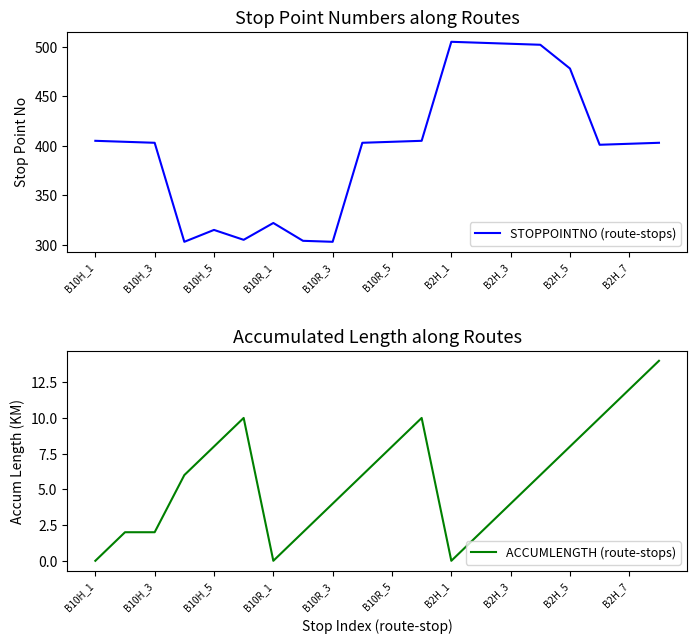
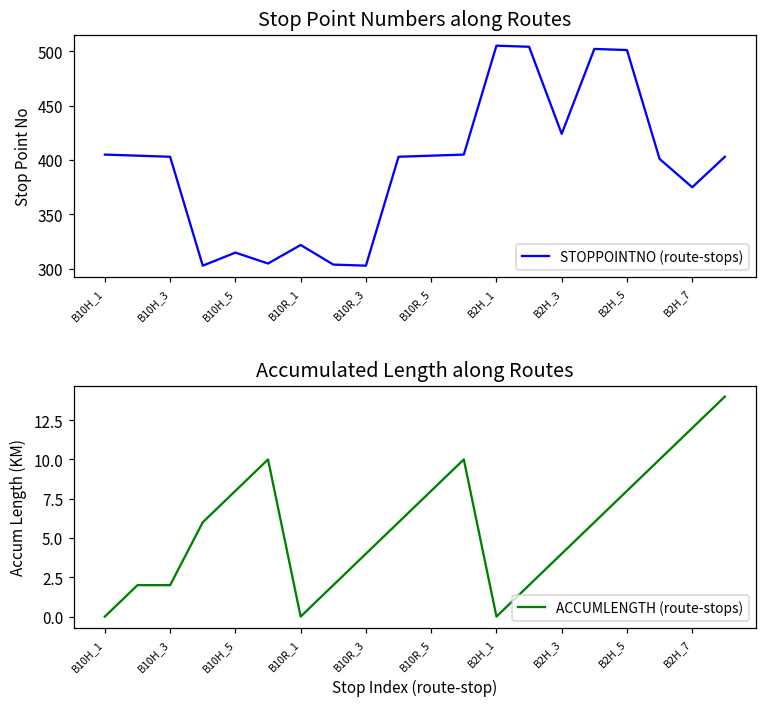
Stop Point Numbers along Routes, B2H_3: 500 -> 420
Stop Point Numbers along Routes, B2H_5: 480 -> 500
Stop Point Numbers along Routes, B2H_7: 400 -> 380
